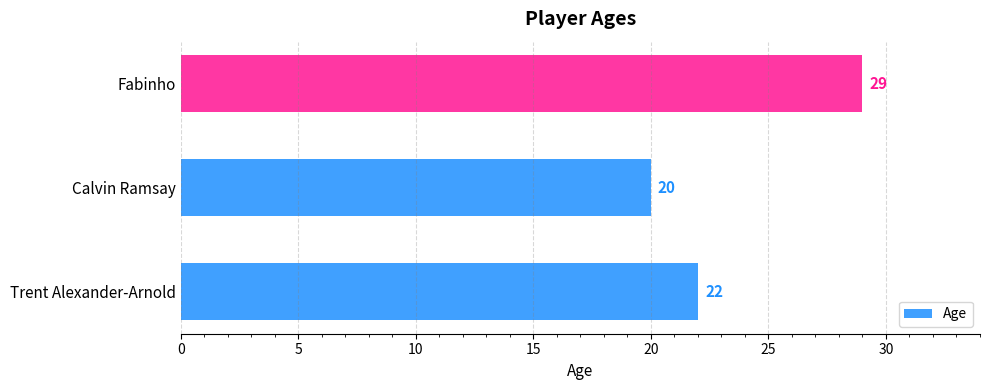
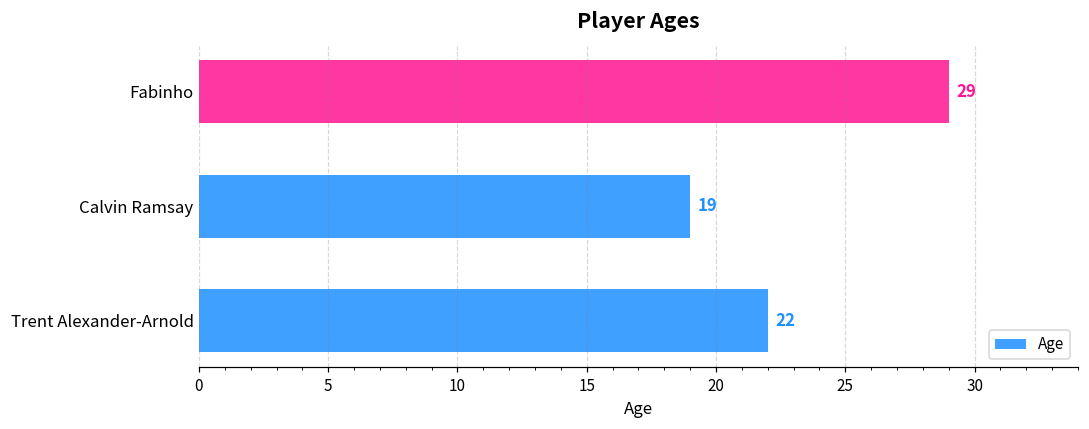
Calvin Ramsay: 20 -> 19
